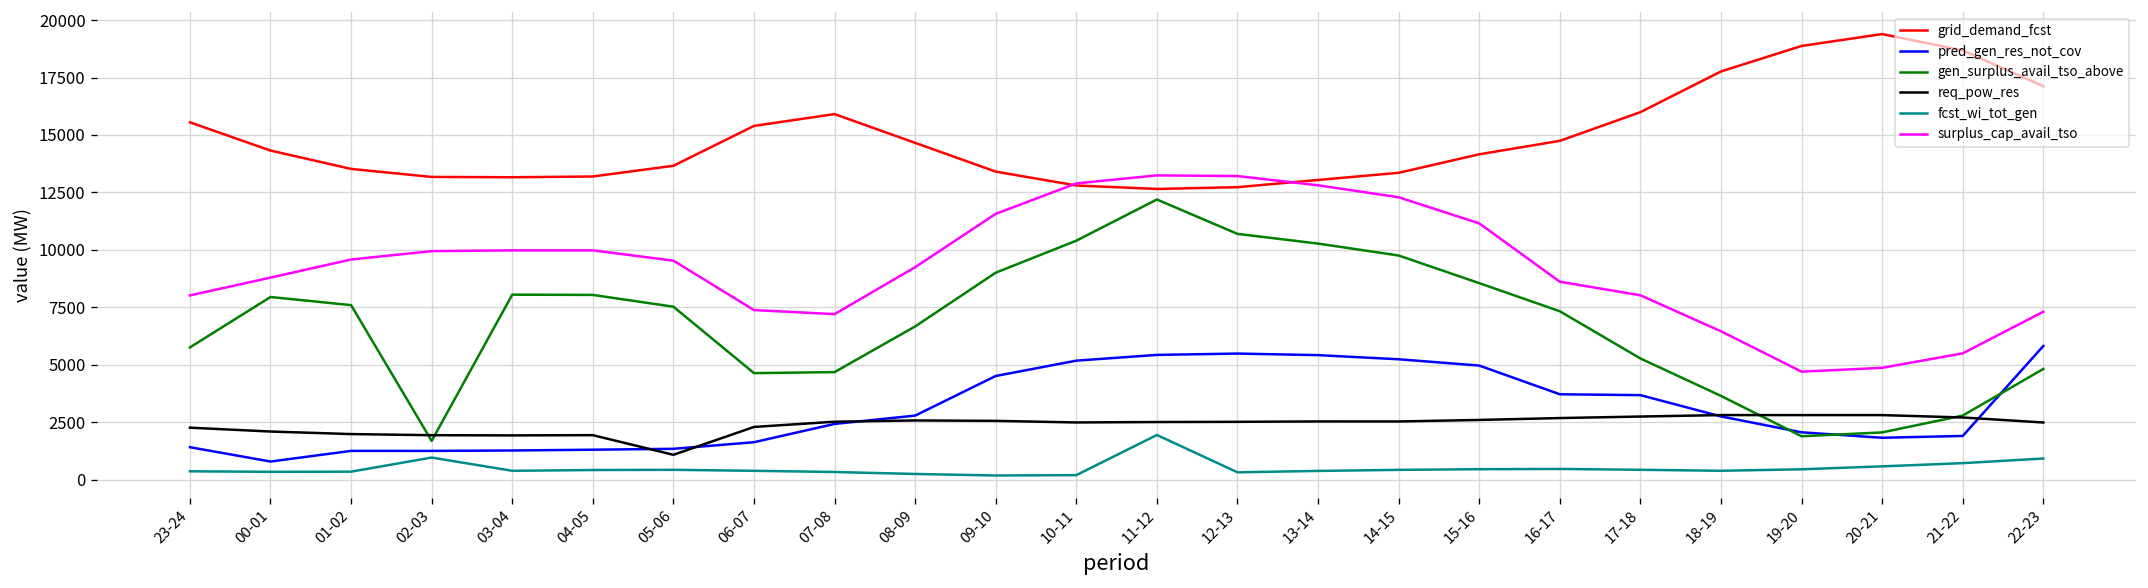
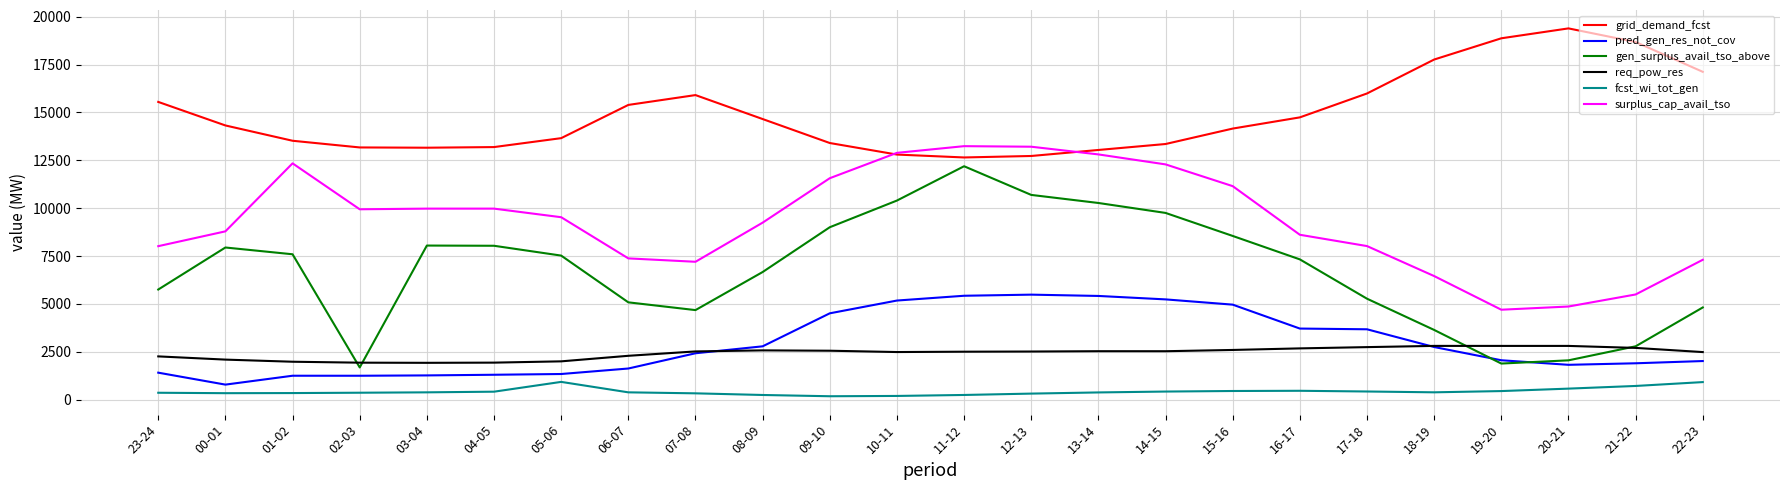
surplus_cap_avail_tso, 01-02: 9600 -> 12300
fcst_wi_tot_gen, 02-03: 1000 -> 400
req_pow_res, 05-06: 1100 -> 2000
fcst_wi_tot_gen, 05-06: 400 -> 900
gen_surplus_avail_tso_above, 06-07: 4600 -> 5100
fcst_wi_tot_gen, 11-12: 1900 -> 300
pred_gen_res_not_cov, 22-23: 5800 -> 2000
